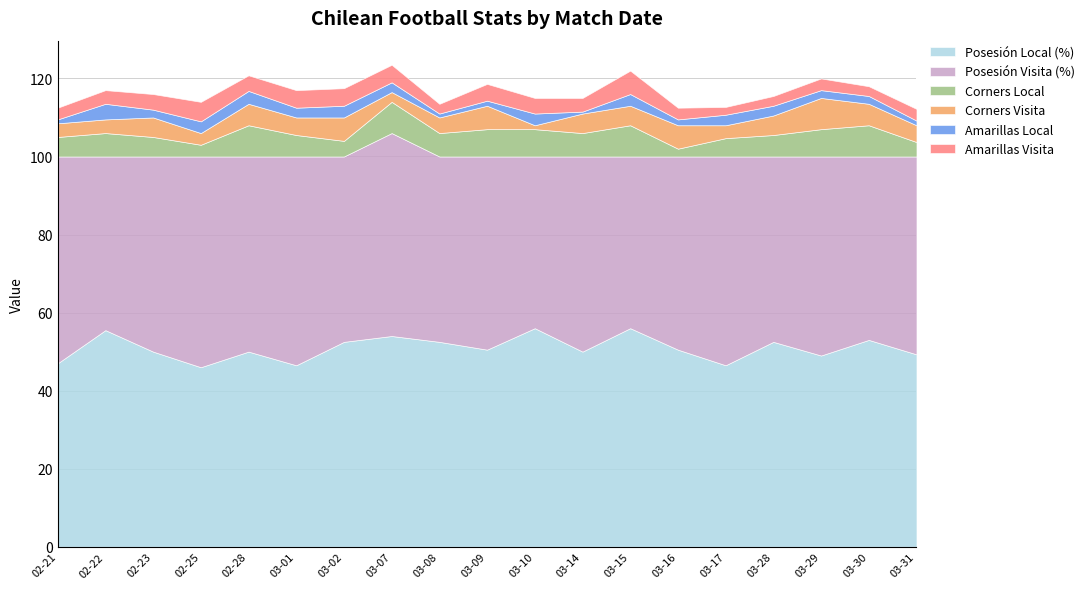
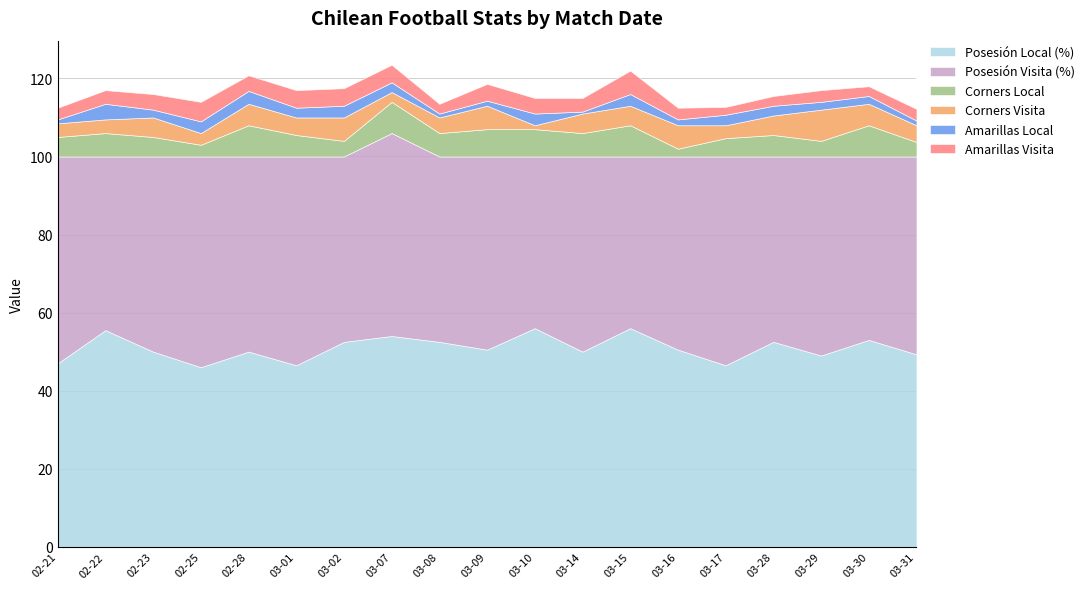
Corners Local, 03-29: 7 -> 4
